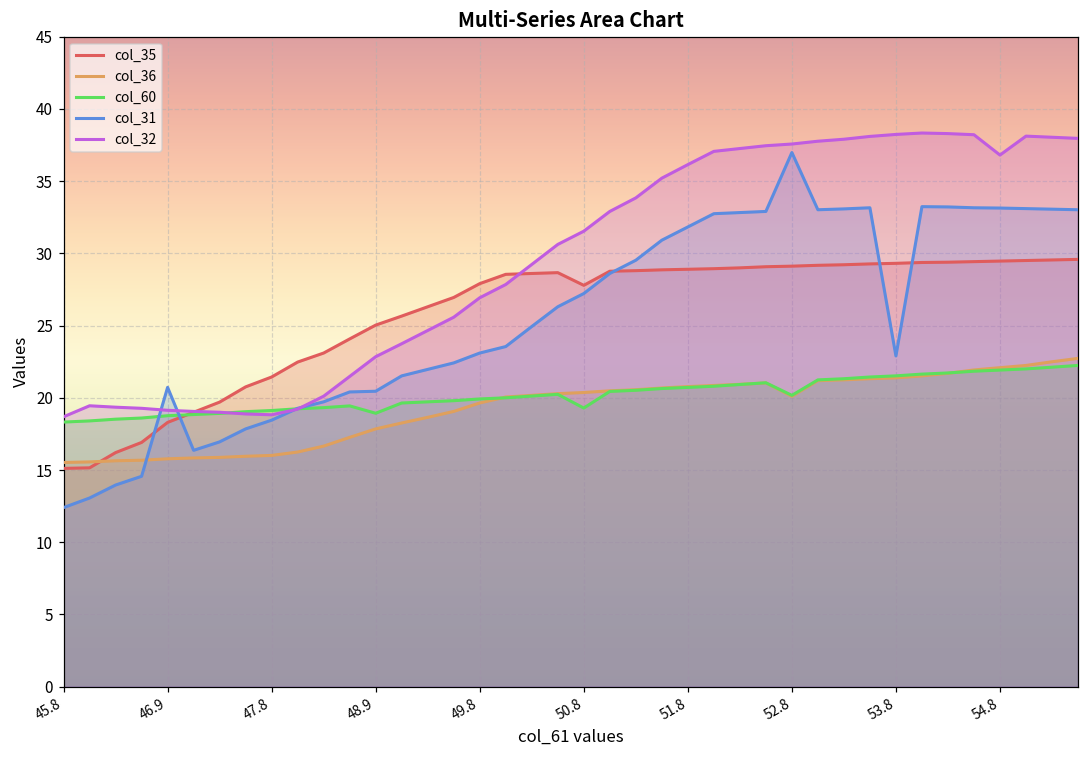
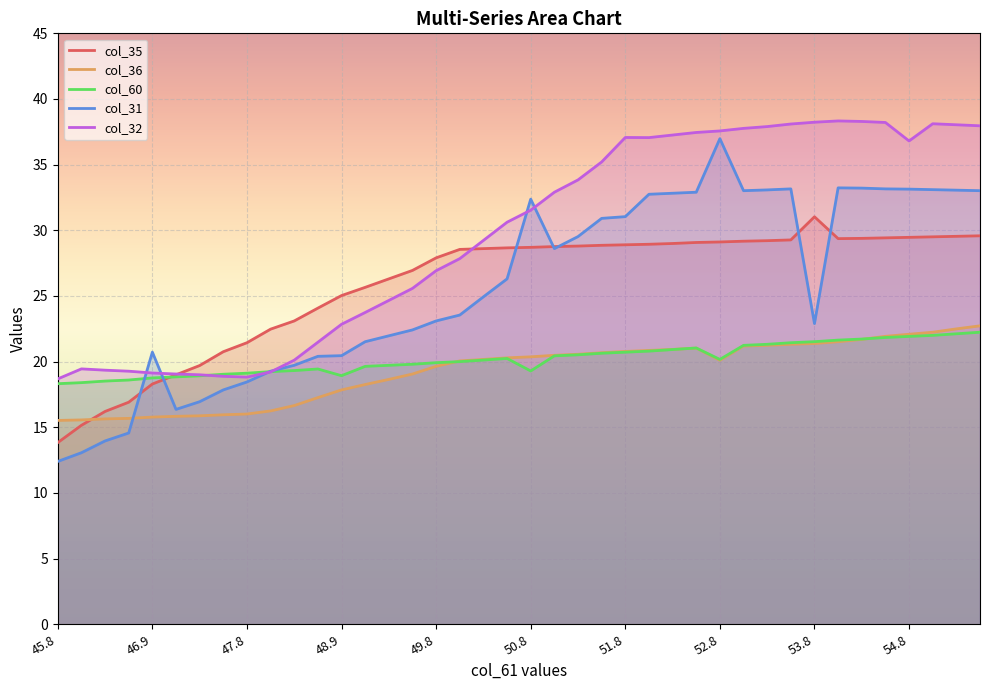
col_35, 45.8: 15.1 -> 13.8
col_35, 50.8: 27.8 -> 28.7
col_31, 50.8: 27.2 -> 32.4
col_31, 51.8: 31.8 -> 31.0
col_32, 51.8: 36.1 -> 37.1
col_35, 53.8: 29.3 -> 31.0
